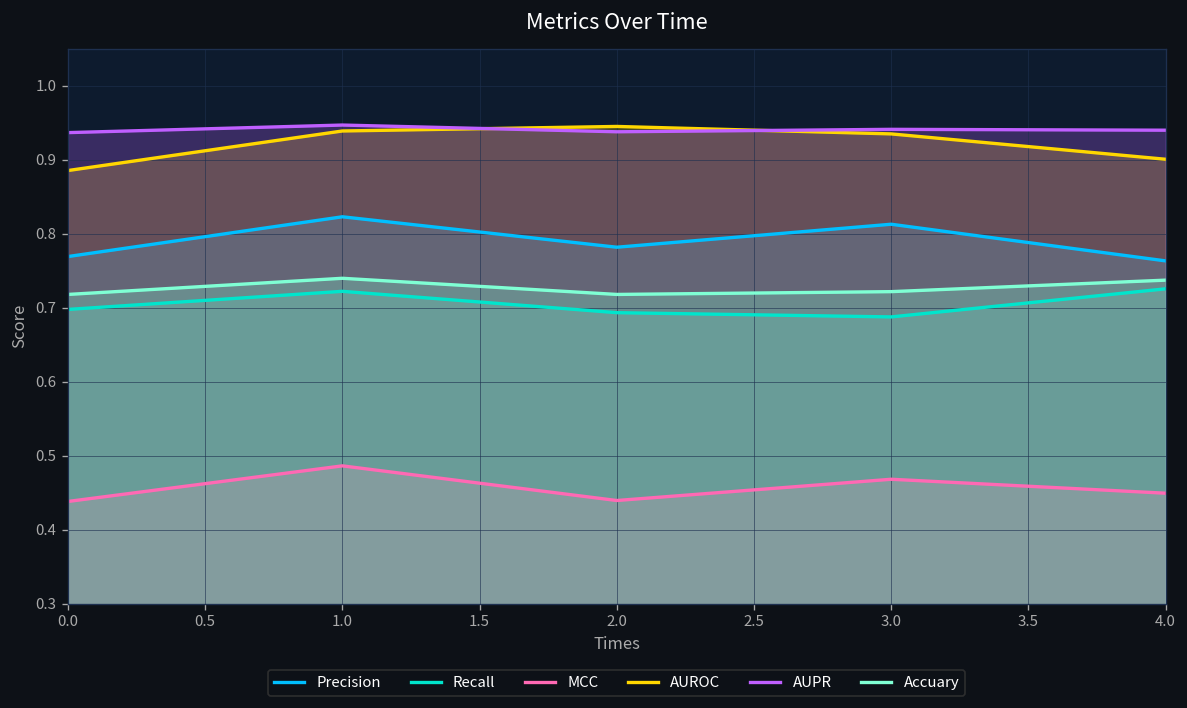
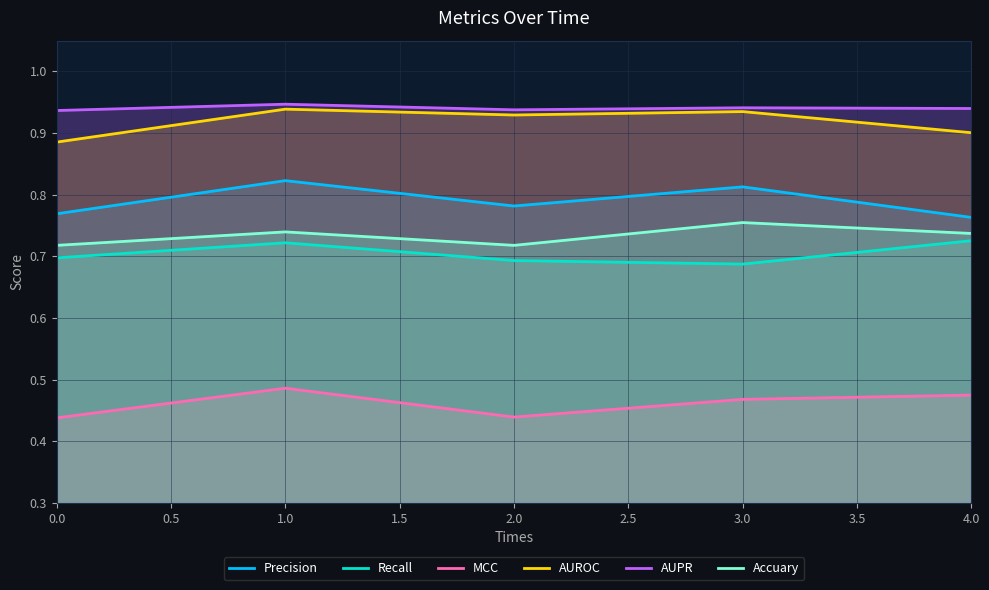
AUROC, 2.0: 0.94 -> 0.93
Accuary, 3.0: 0.72 -> 0.75
MCC, 4.0: 0.45 -> 0.48
